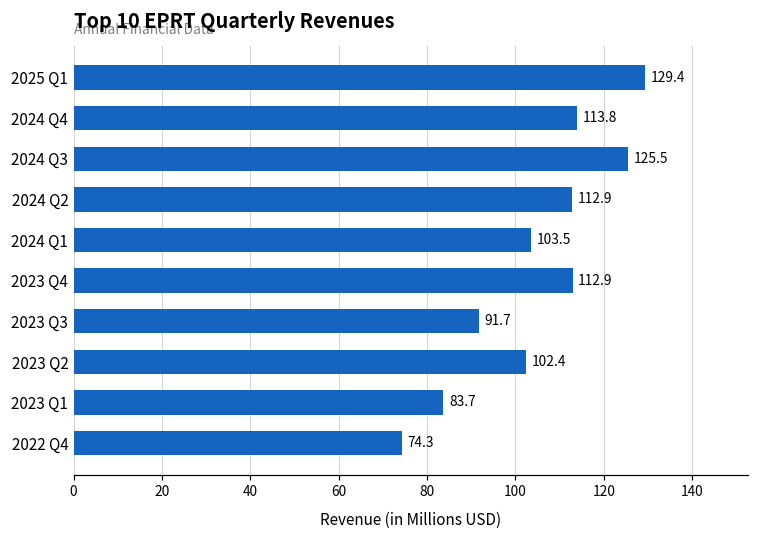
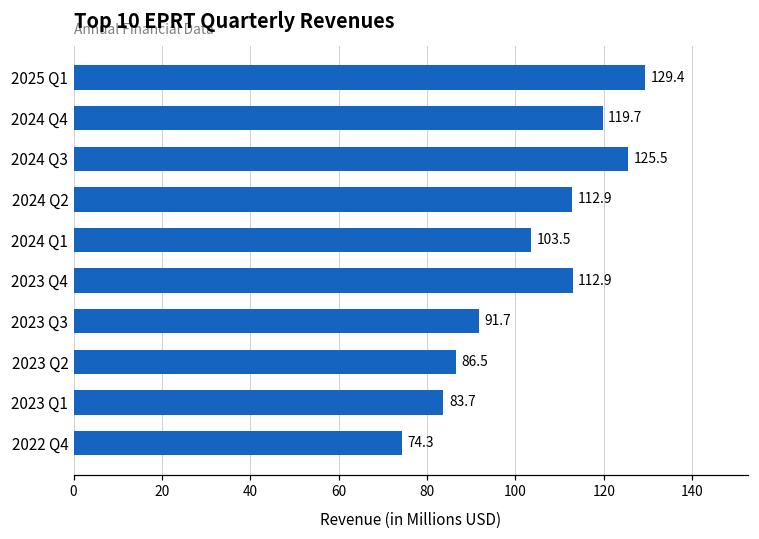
2024 Q4: 113.8 -> 119.7
2023 Q2: 102.4 -> 86.5
